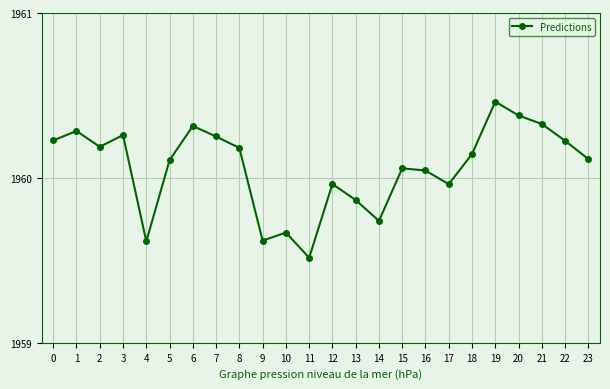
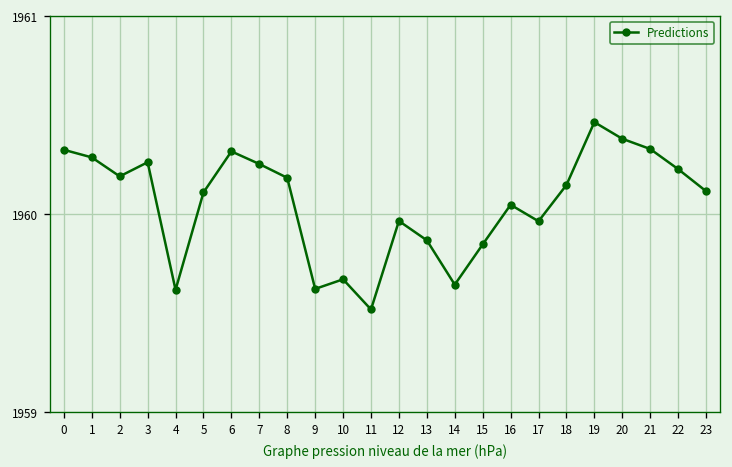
0: 1960.23 -> 1960.32
14: 1959.74 -> 1959.64
15: 1960.06 -> 1959.84
